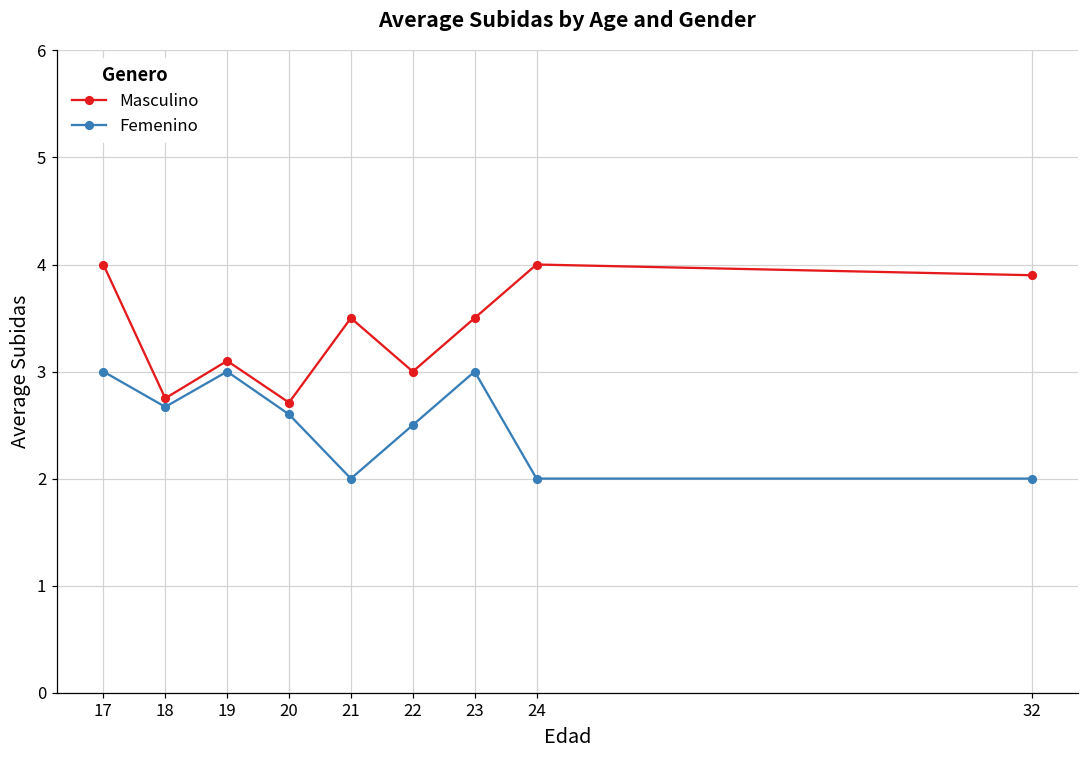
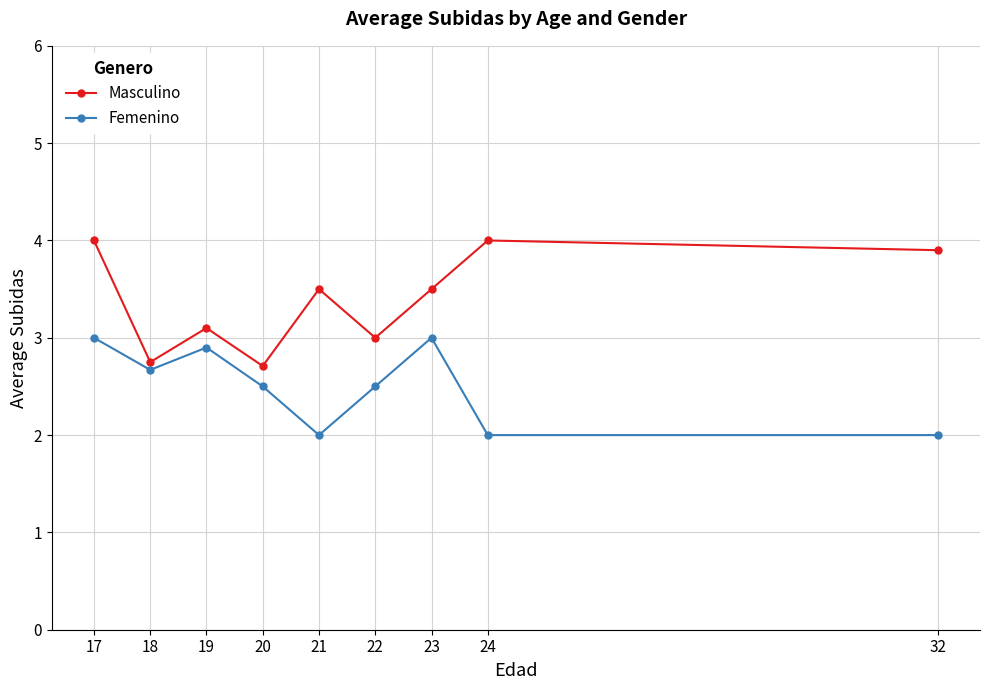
Femenino, 19: 3.0 -> 2.9
Femenino, 20: 2.6 -> 2.5
